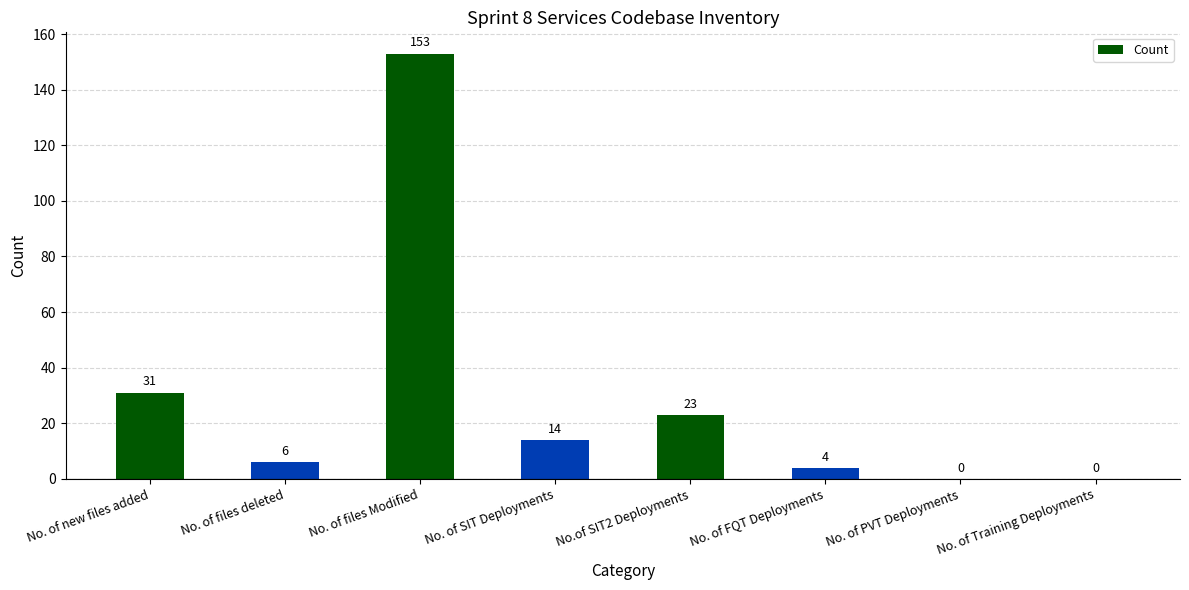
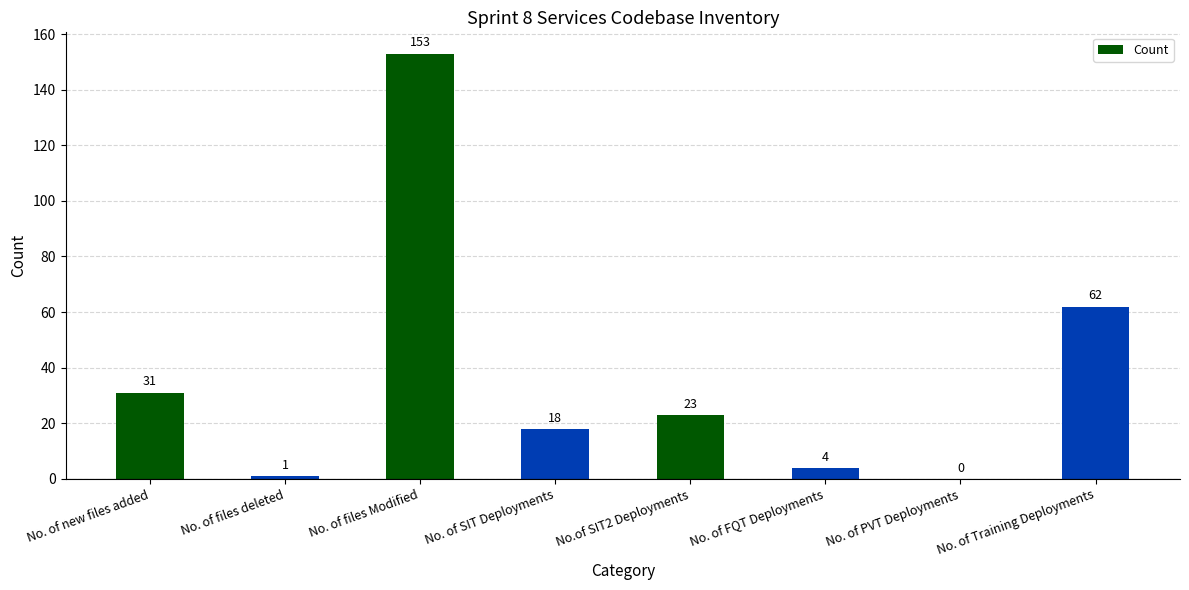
No. of files deleted: 6 -> 1
No. of SIT Deployments: 14 -> 18
No. of Training Deployments: 0 -> 62
